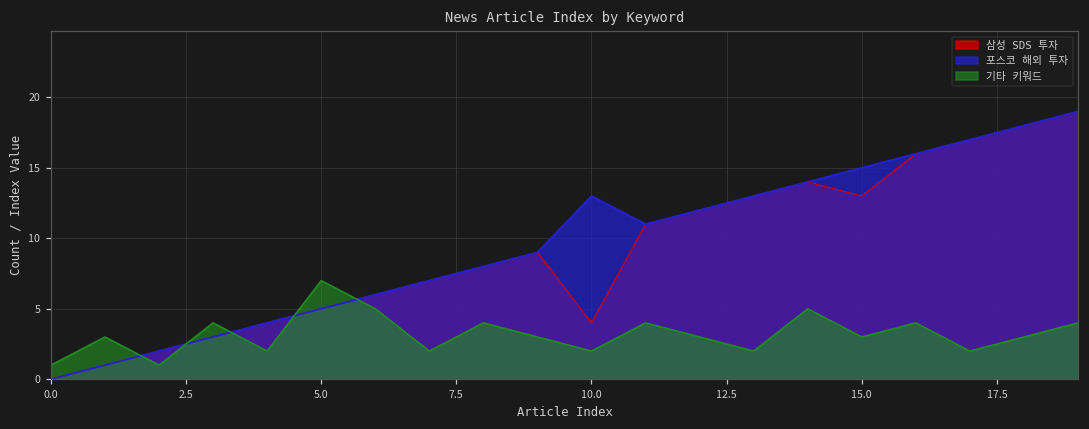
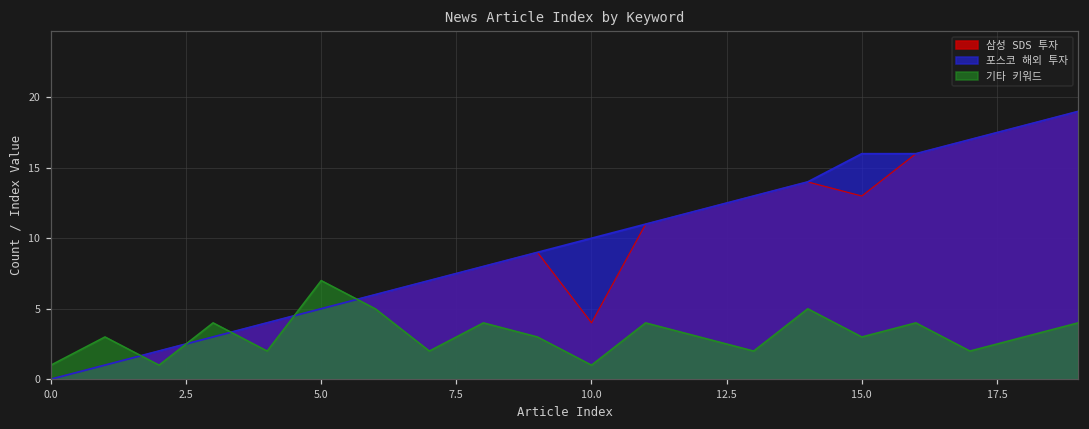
포스코 해외 투자, 10.0: 13 -> 10
기타 키워드, 10.0: 2 -> 1
포스코 해외 투자, 15.0: 15 -> 16
